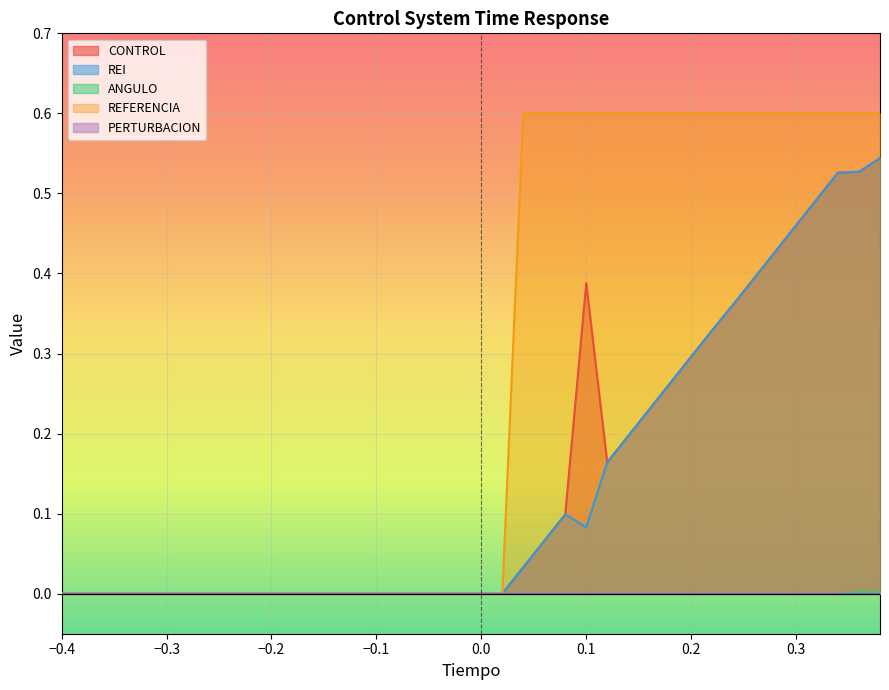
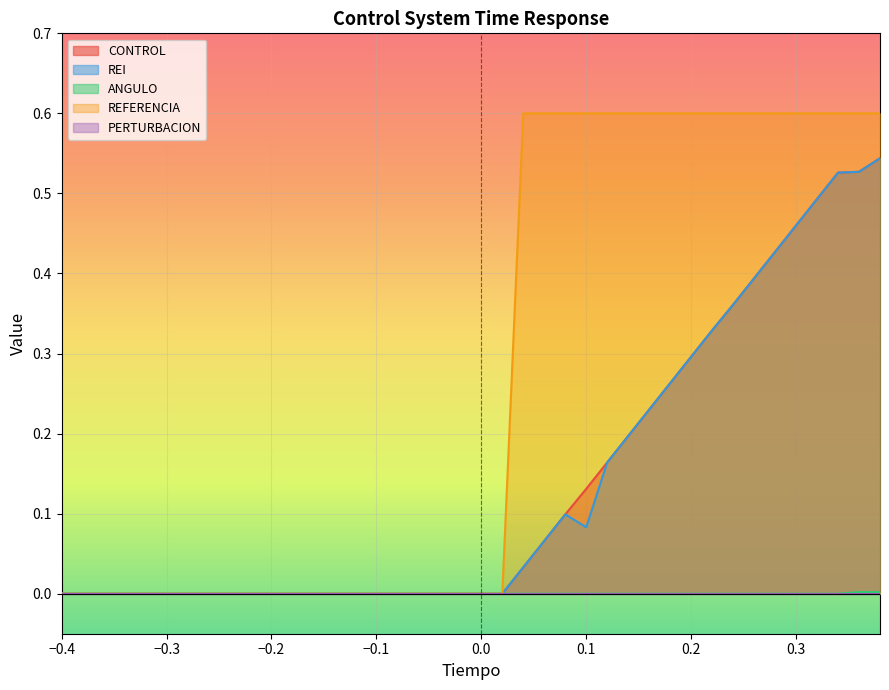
CONTROL, 0.1: 0.39 -> 0.13
